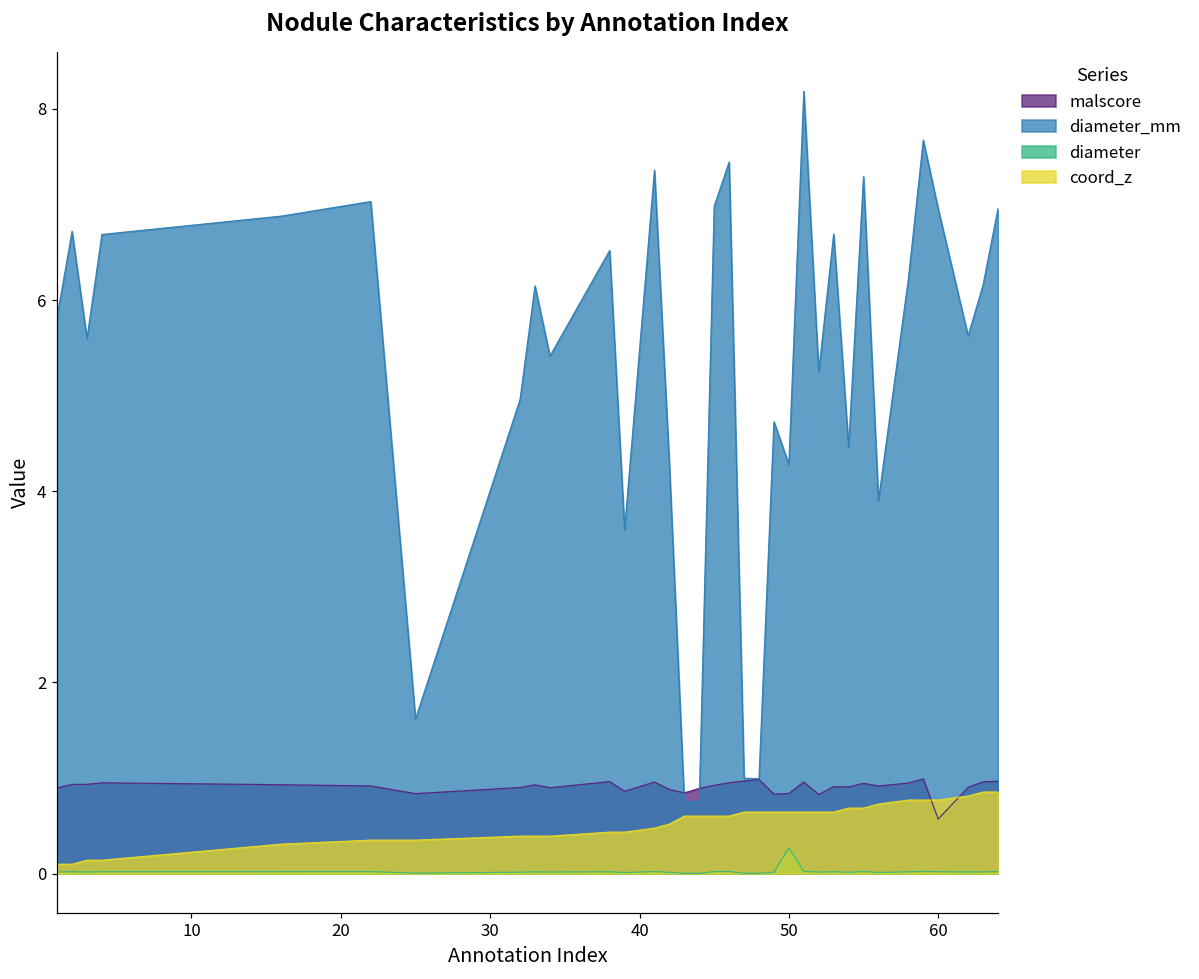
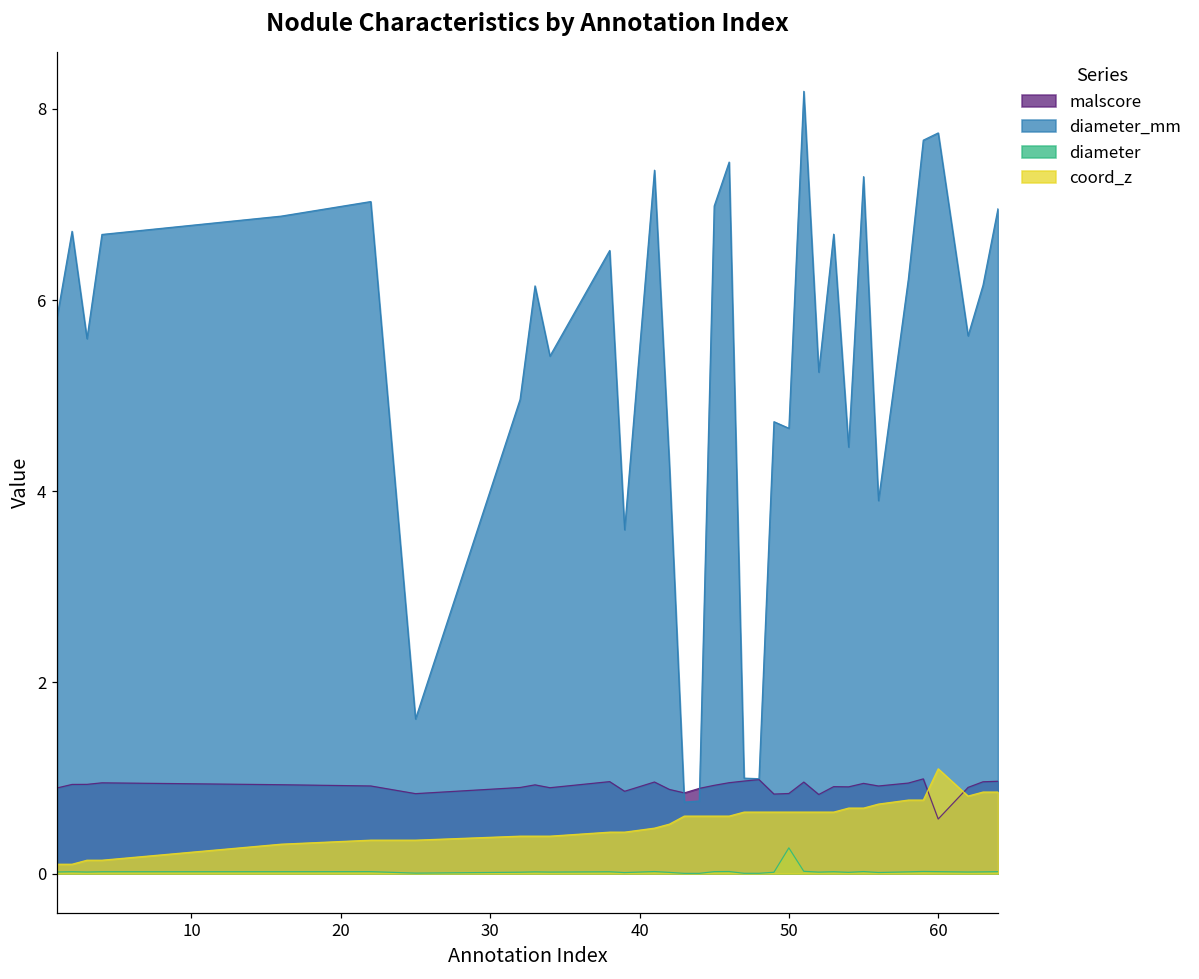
diameter_mm, 50: 4.3 -> 4.7
diameter_mm, 60: 7.0 -> 7.7
coord_z, 60: 0.8 -> 1.1
